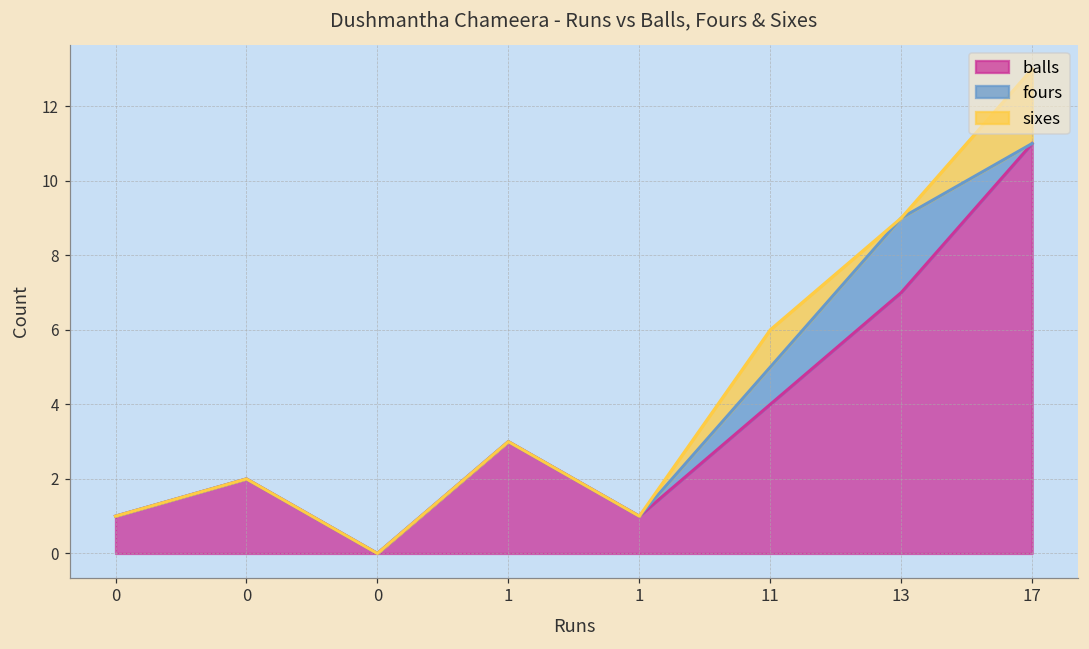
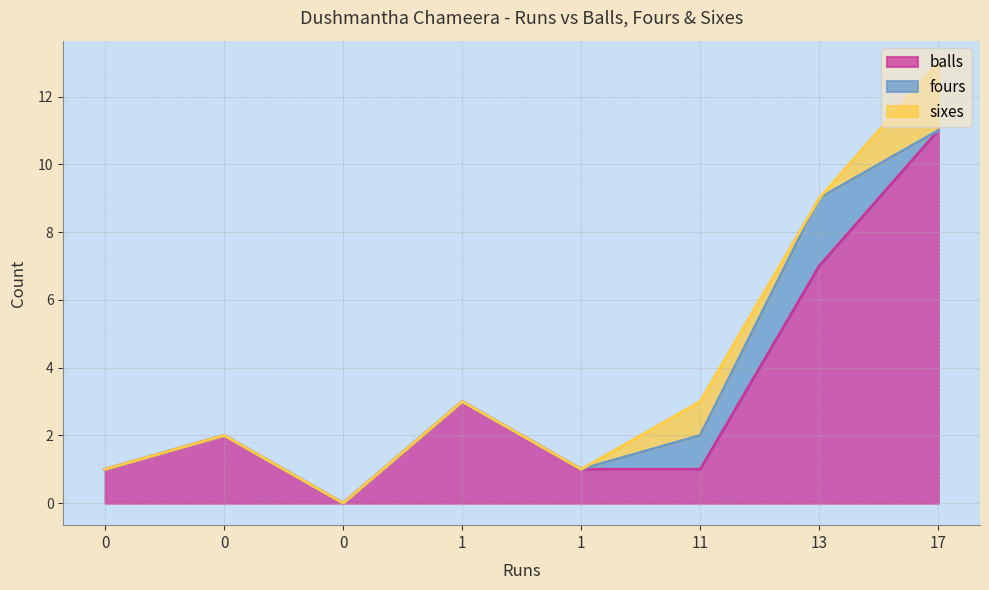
balls, 11: 4 -> 1
